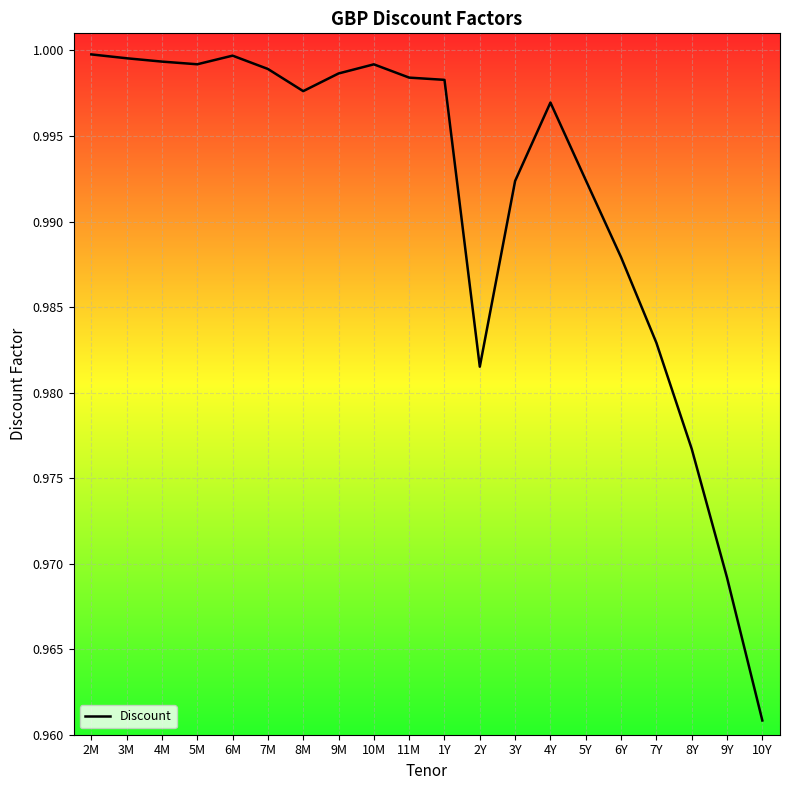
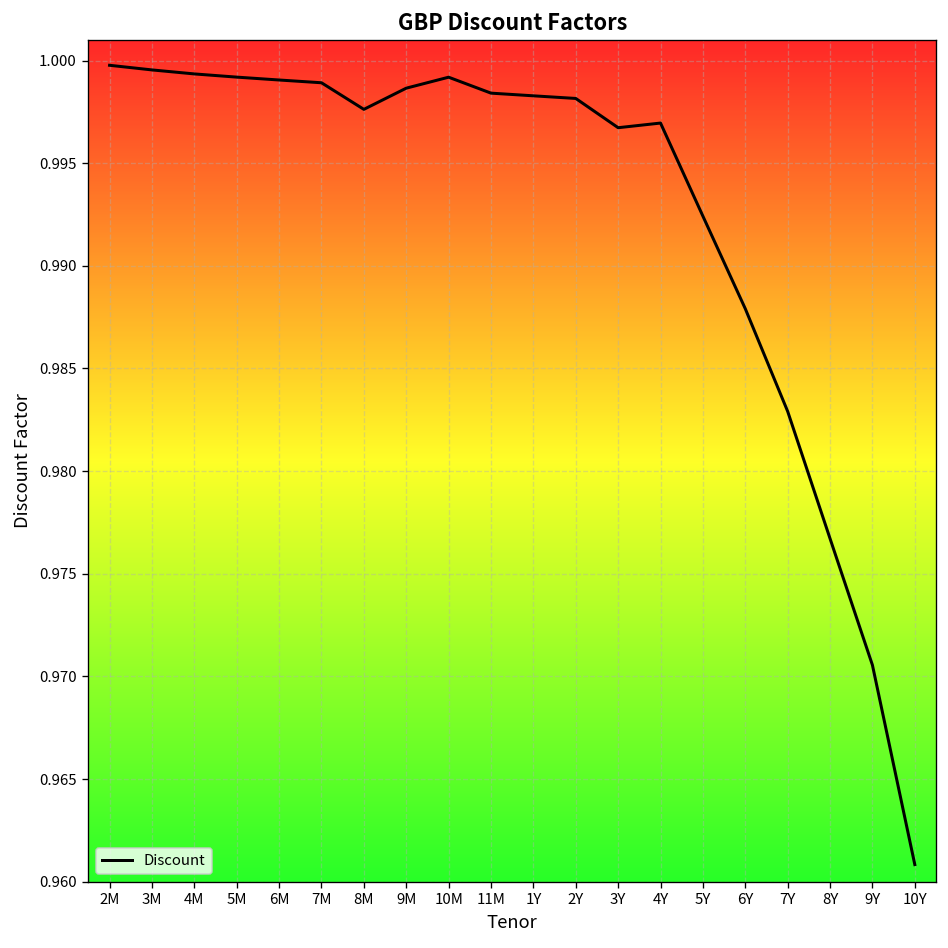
6M: 0.9997 -> 0.9991
2Y: 0.9815 -> 0.9982
3Y: 0.9924 -> 0.9967
9Y: 0.9692 -> 0.9706
